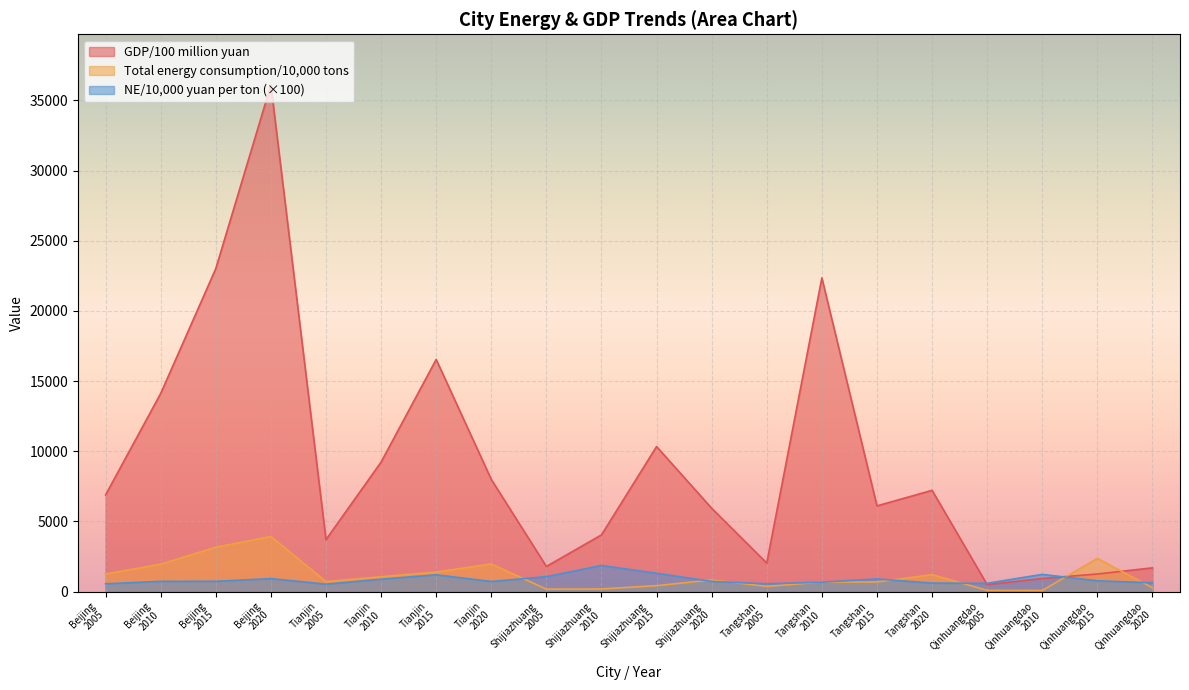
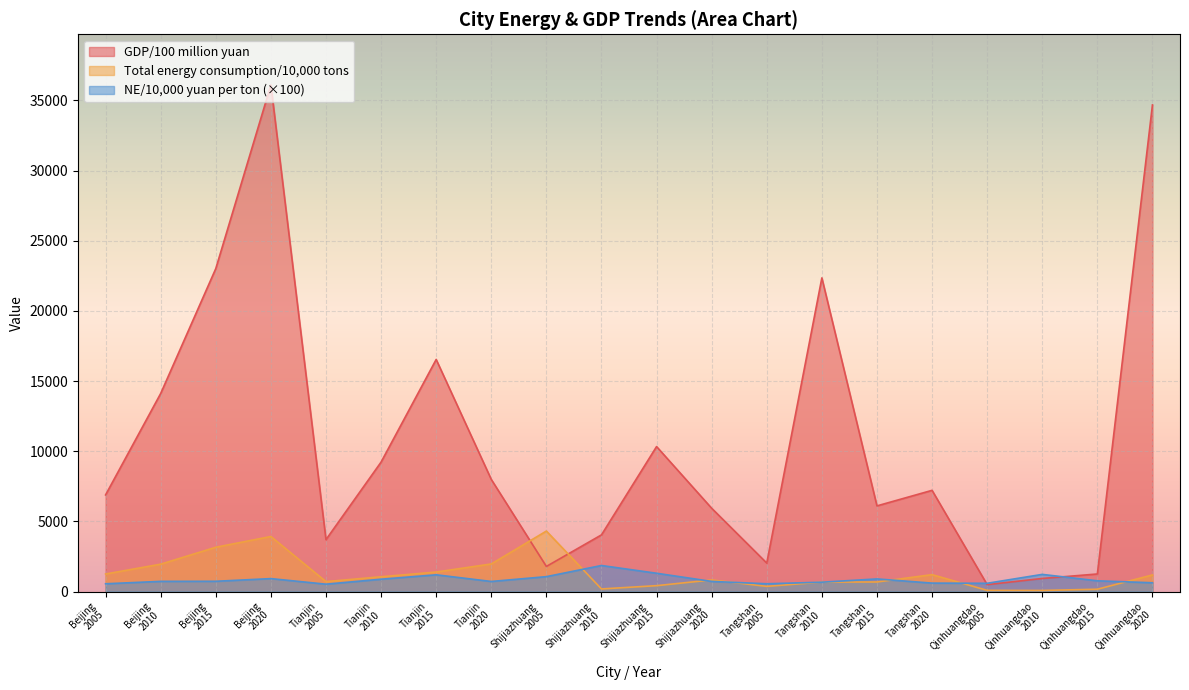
Total energy consumption/10,000 tons, Shijiazhuang 2005: 200 -> 4300
Total energy consumption/10,000 tons, Qinhuangdao 2015: 2400 -> 200
GDP/100 million yuan, Qinhuangdao 2020: 1700 -> 34700
Total energy consumption/10,000 tons, Qinhuangdao 2020: 300 -> 1200
